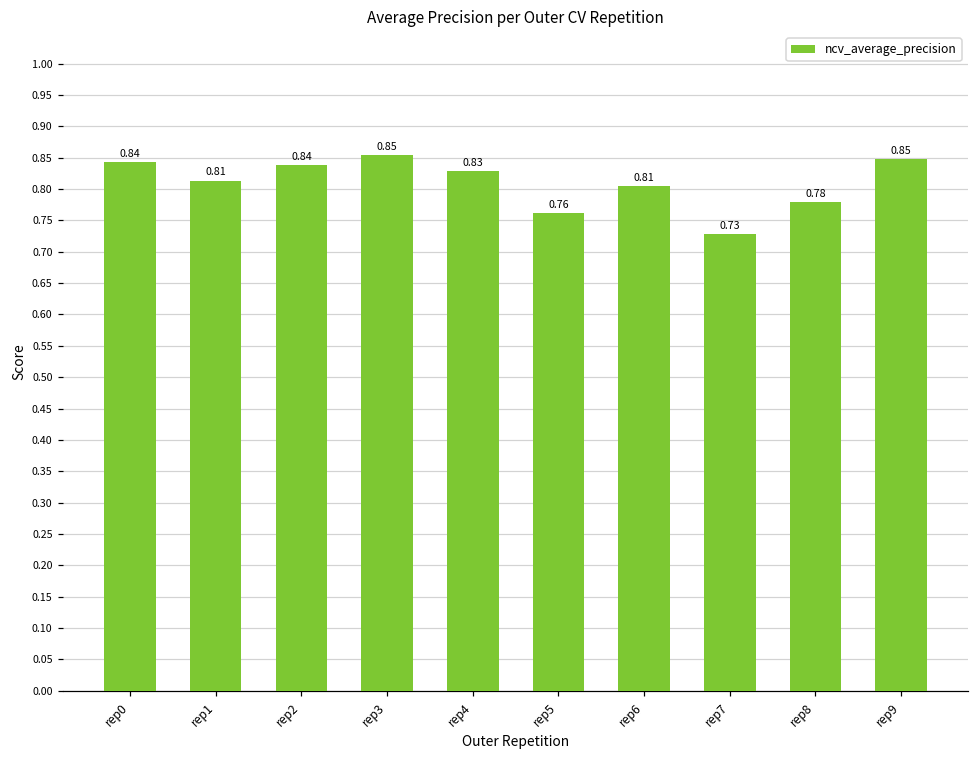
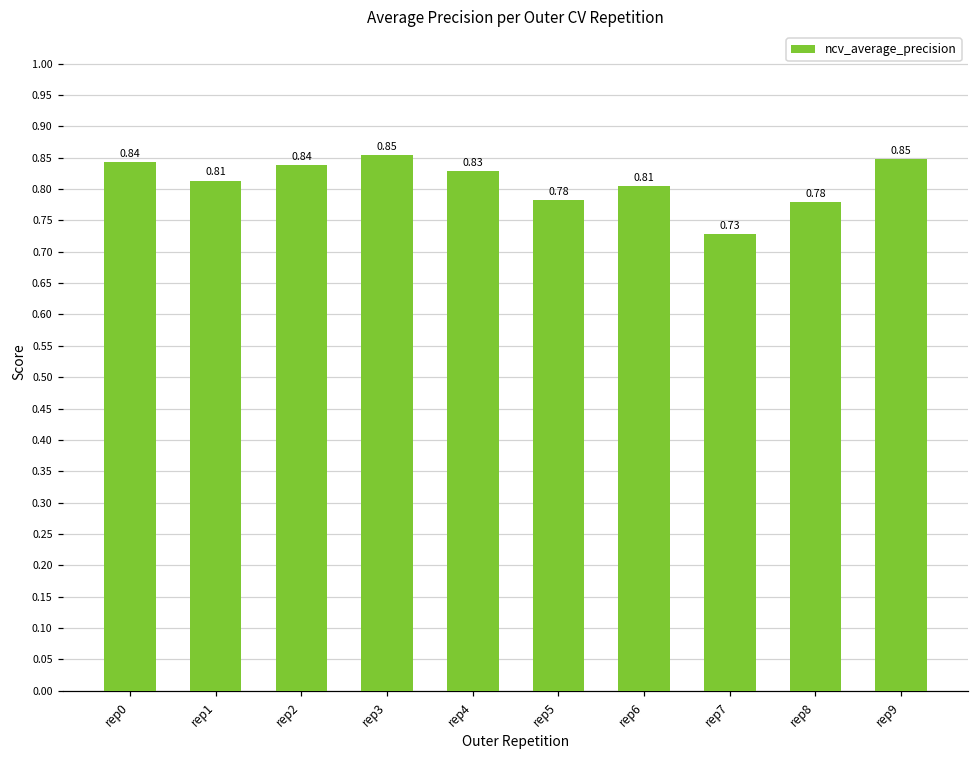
rep5: 0.76 -> 0.78
